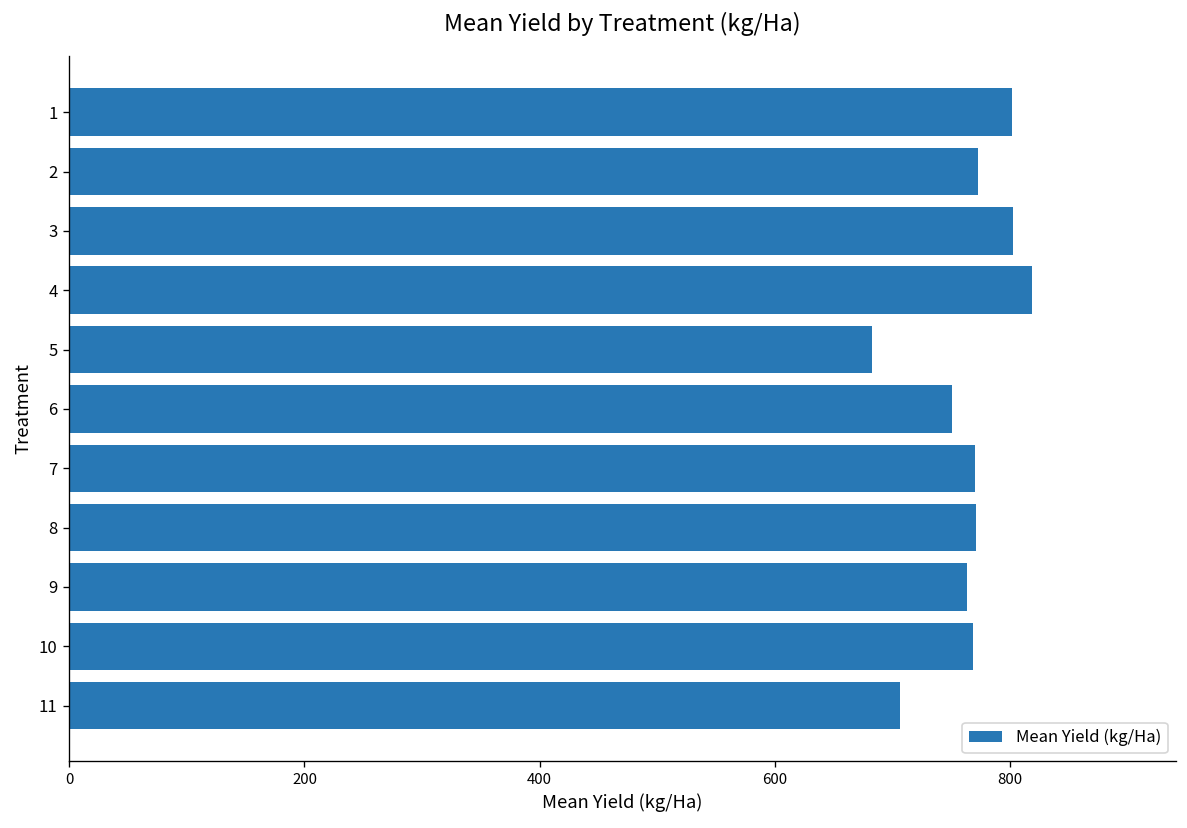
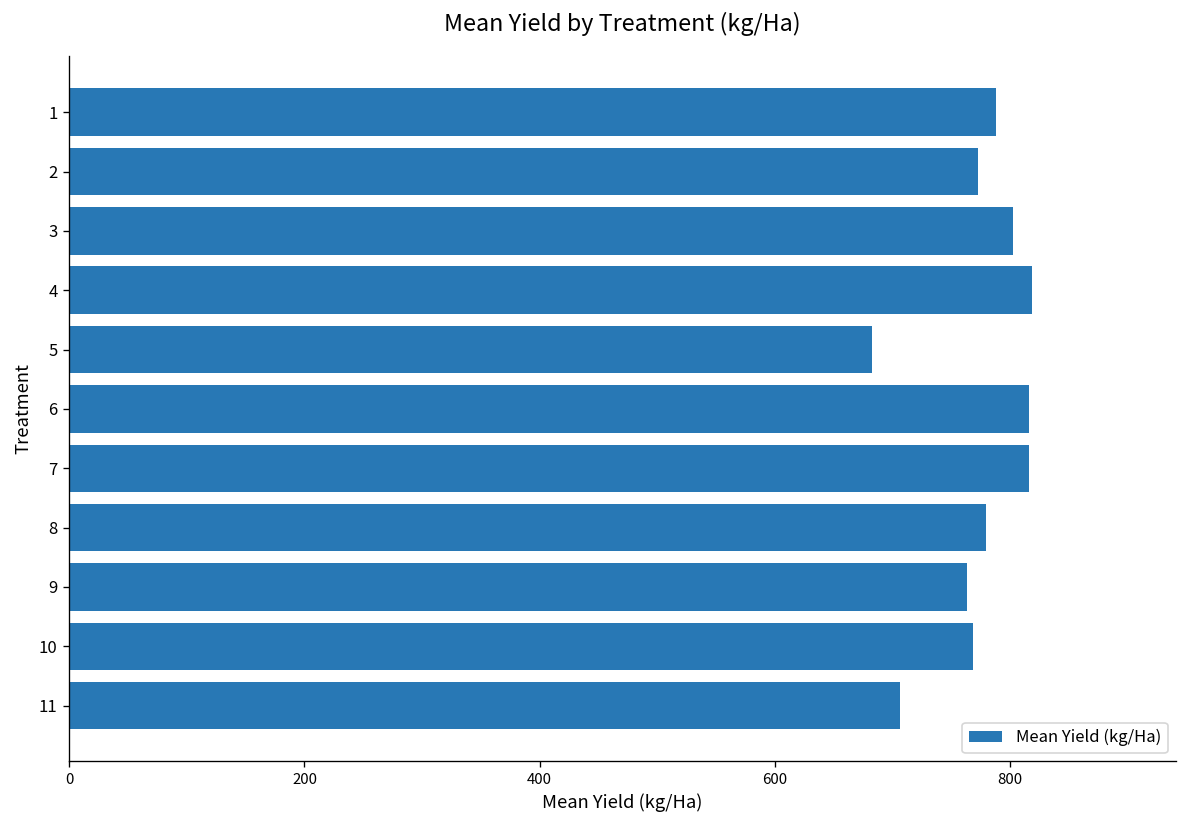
1: 800 -> 790
6: 750 -> 820
7: 770 -> 820
8: 770 -> 780
